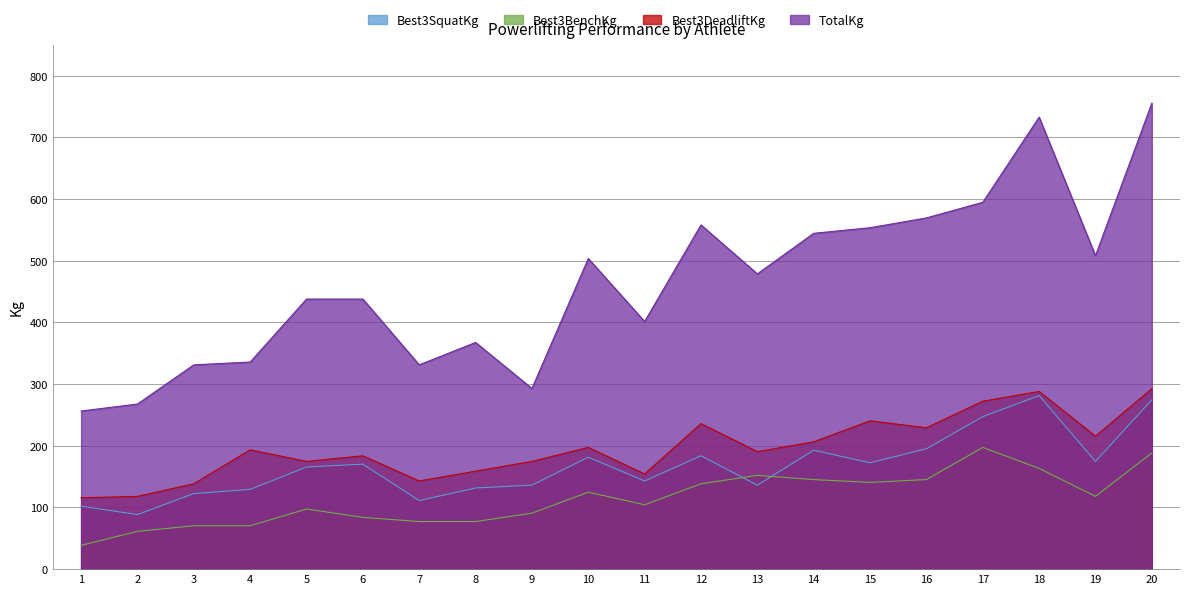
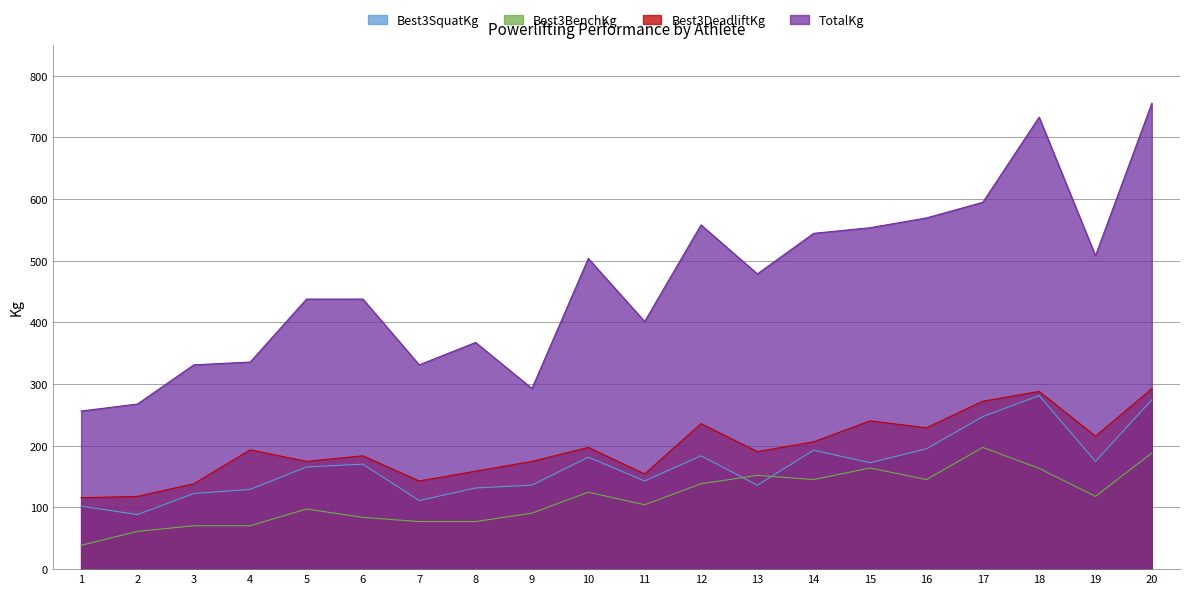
Best3BenchKg, 15: 140 -> 160
